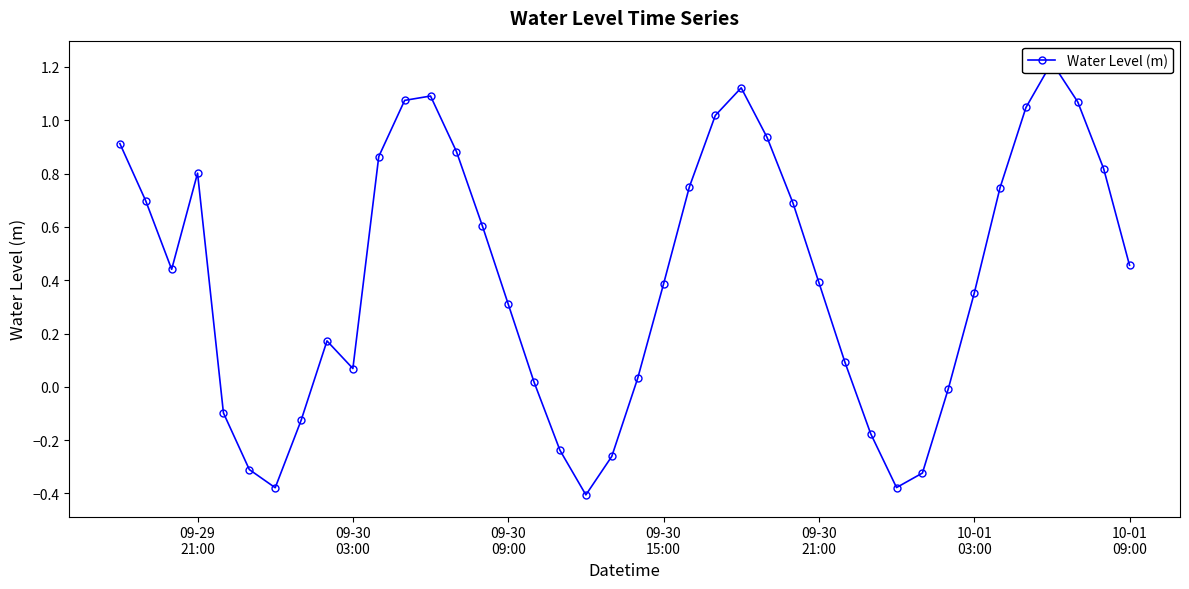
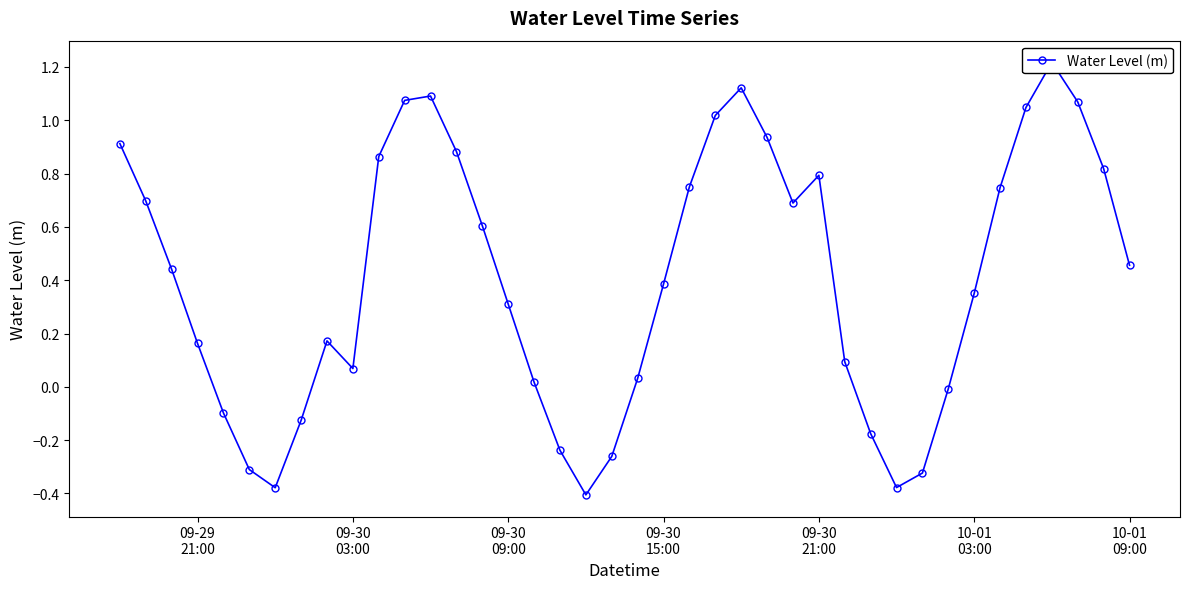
09-29 21:00: 0.80 -> 0.16
09-30 21:00: 0.39 -> 0.79
